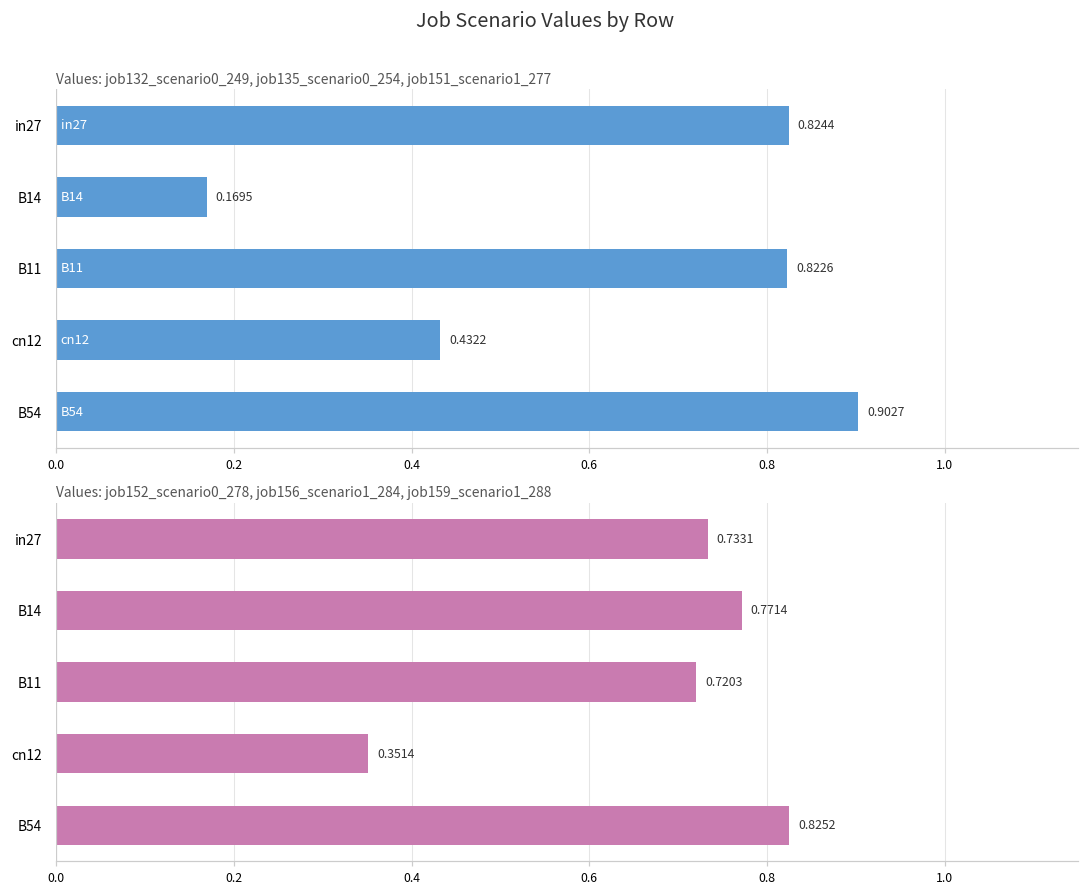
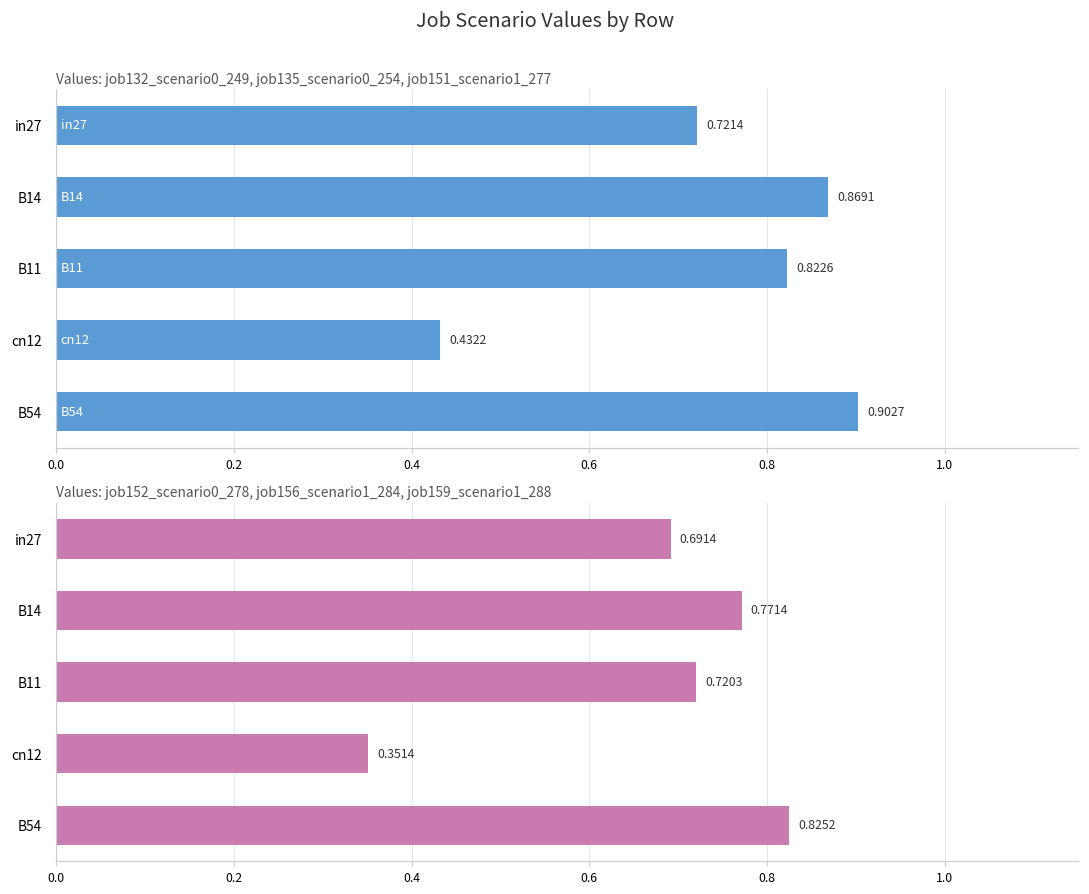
Values: job132_scenario0_249, job135_scenario0_254, job151_scenario1_277, in27: 0.8244 -> 0.7214
Values: job132_scenario0_249, job135_scenario0_254, job151_scenario1_277, B14: 0.1695 -> 0.8691
Values: job152_scenario0_278, job156_scenario1_284, job159_scenario1_288, in27: 0.7331 -> 0.6914
